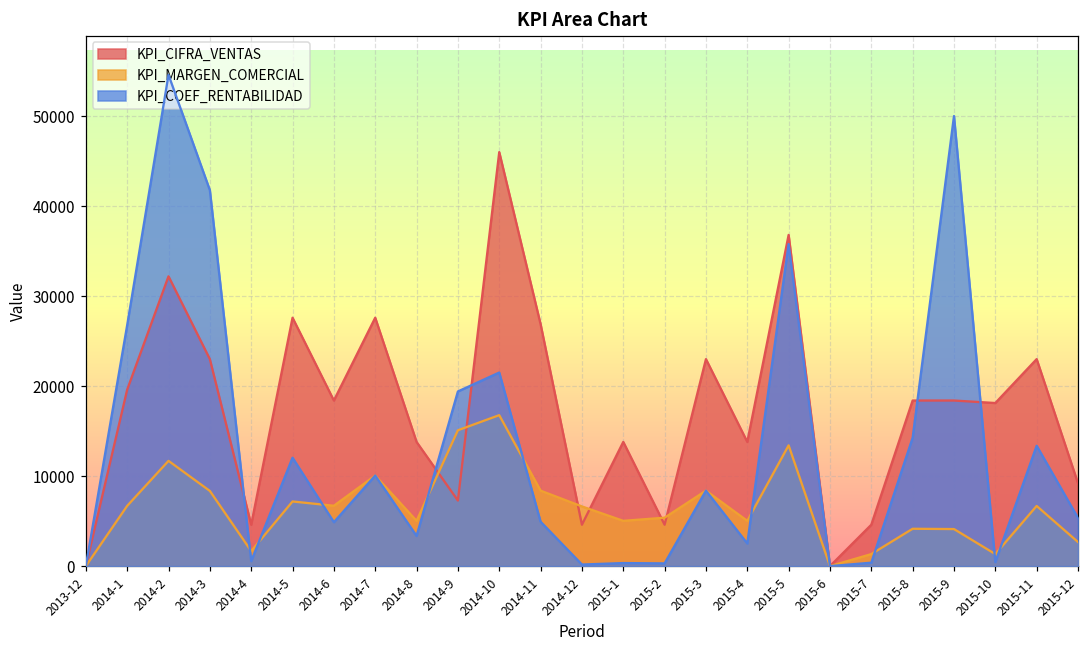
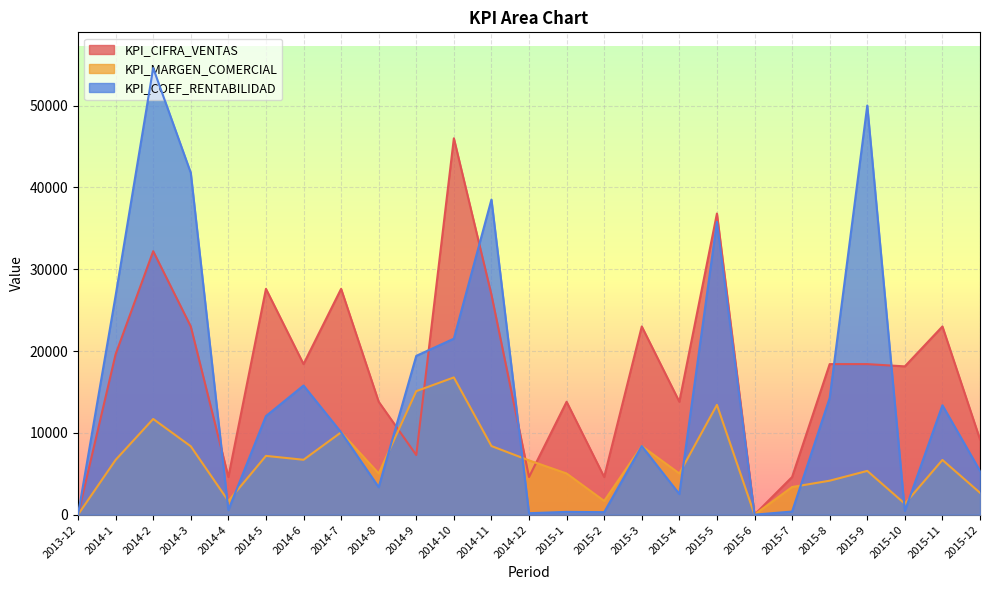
KPI_COEF_RENTABILIDAD, 2014-6: 5000 -> 16000
KPI_COEF_RENTABILIDAD, 2014-11: 5000 -> 39000
KPI_MARGEN_COMERCIAL, 2015-2: 5000 -> 2000
KPI_MARGEN_COMERCIAL, 2015-7: 1000 -> 3000
KPI_MARGEN_COMERCIAL, 2015-9: 4000 -> 5000
